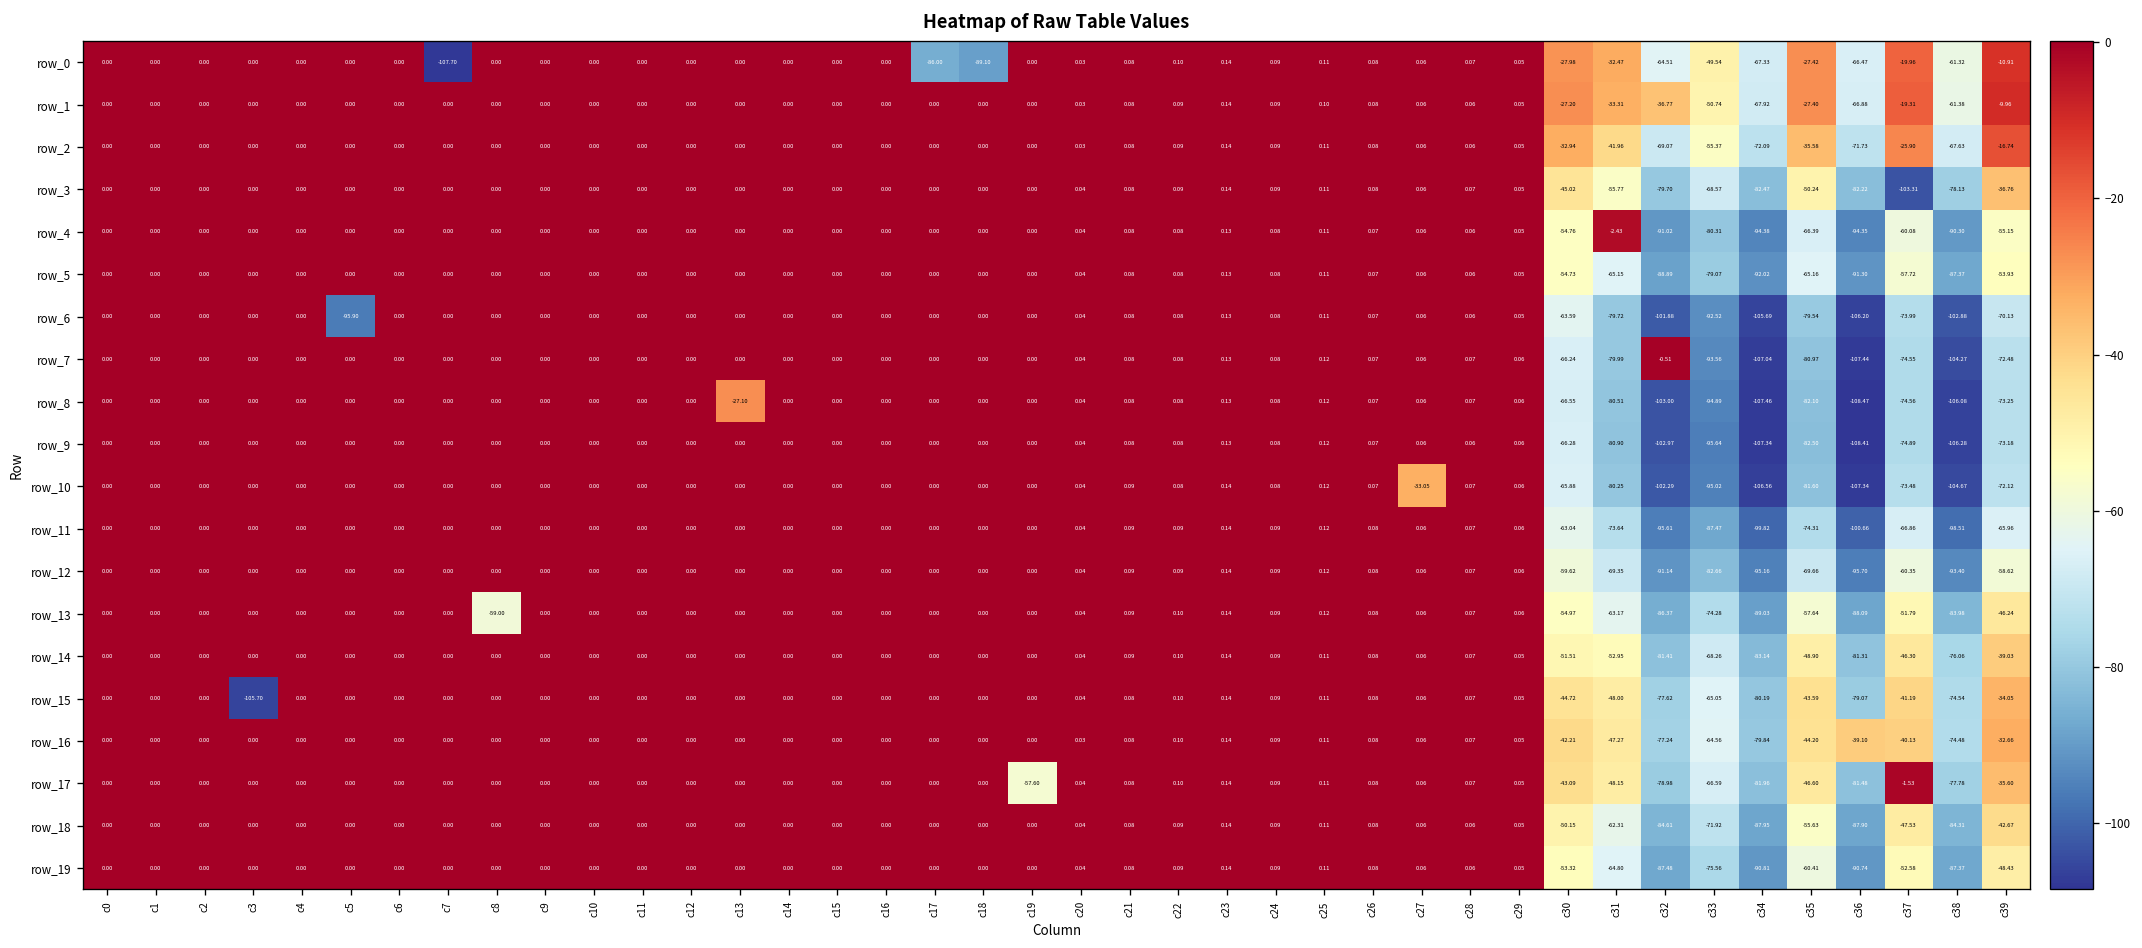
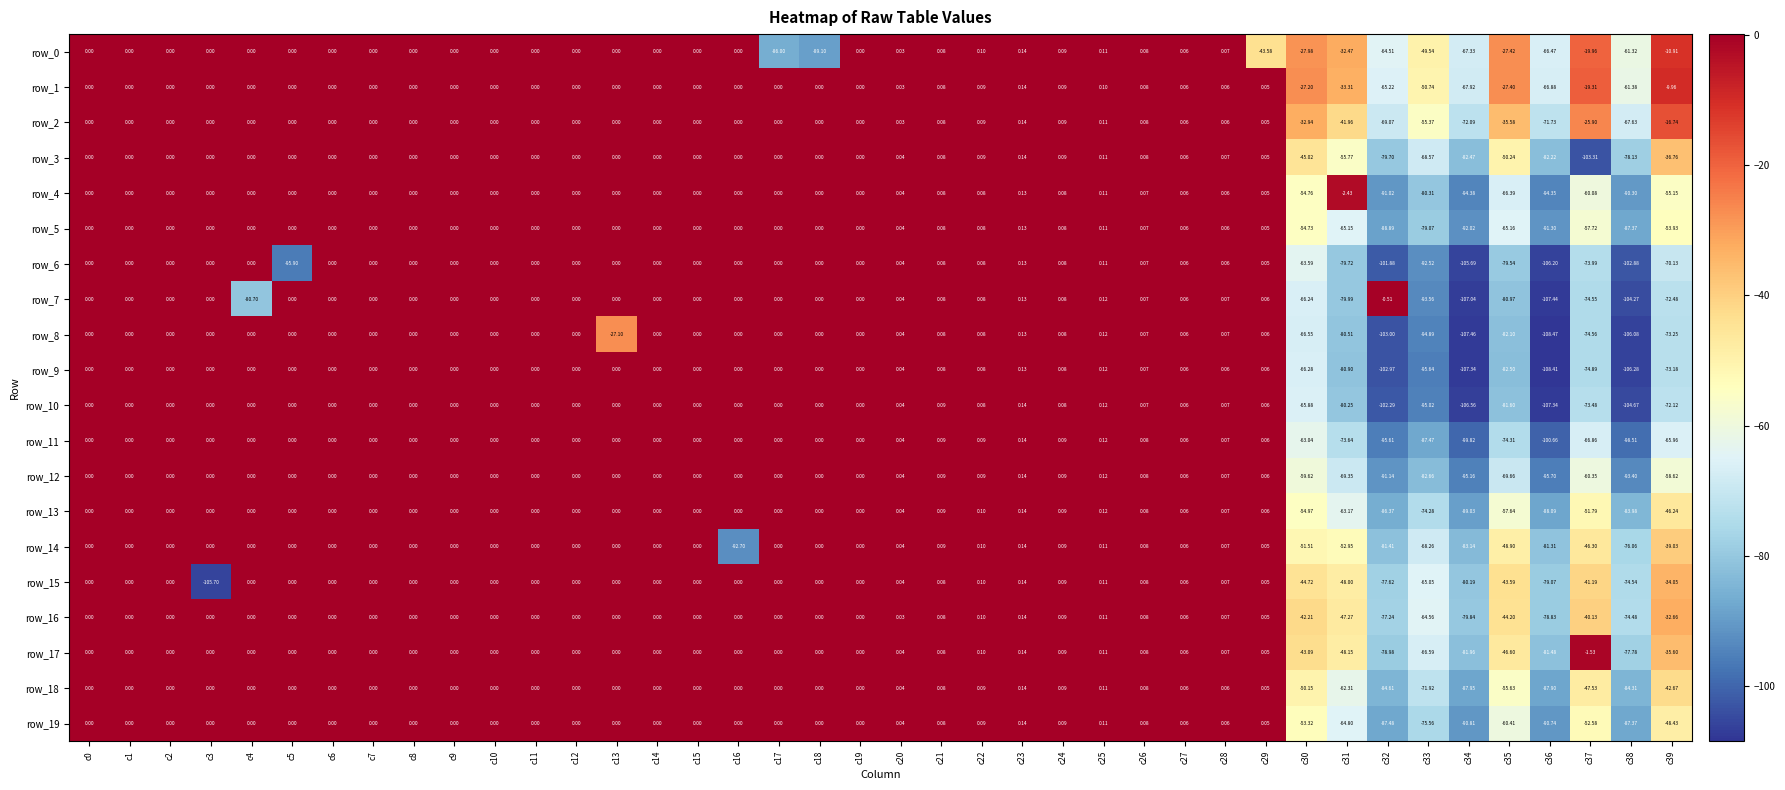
row_0, c7: -107.70 -> 0.00
row_0, c29: 0.05 -> -43.58
row_1, c32: -36.77 -> -65.22
row_7, c4: 0.00 -> -80.70
row_10, c27: -33.05 -> 0.06
row_13, c8: -59.00 -> 0.00
row_14, c16: 0.00 -> -92.70
row_16, c36: -39.10 -> -78.83
row_17, c19: -57.60 -> 0.00
